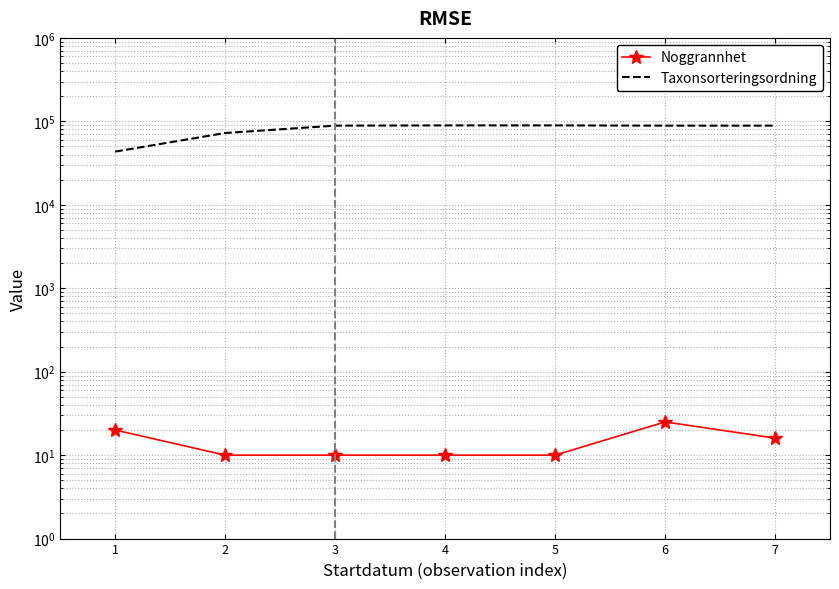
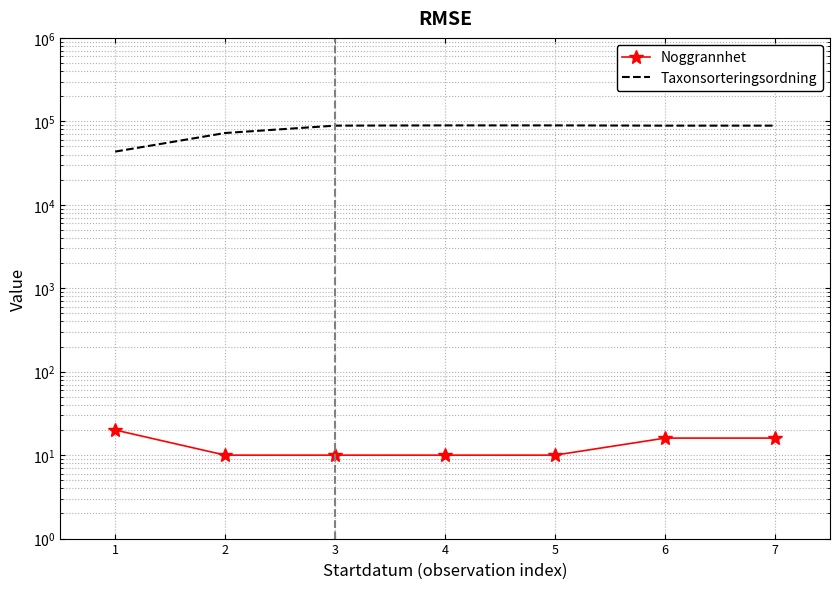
Noggrannhet, 6: 25 -> 16
